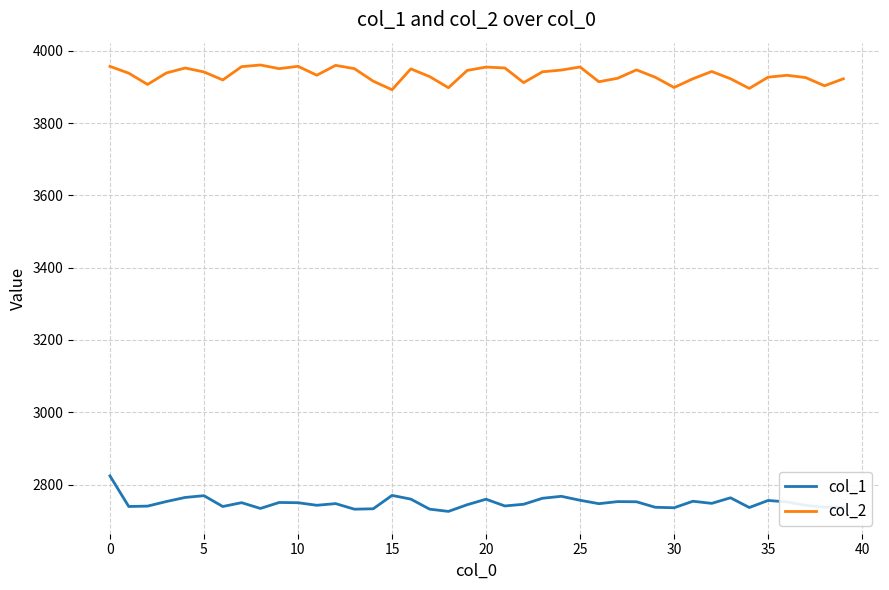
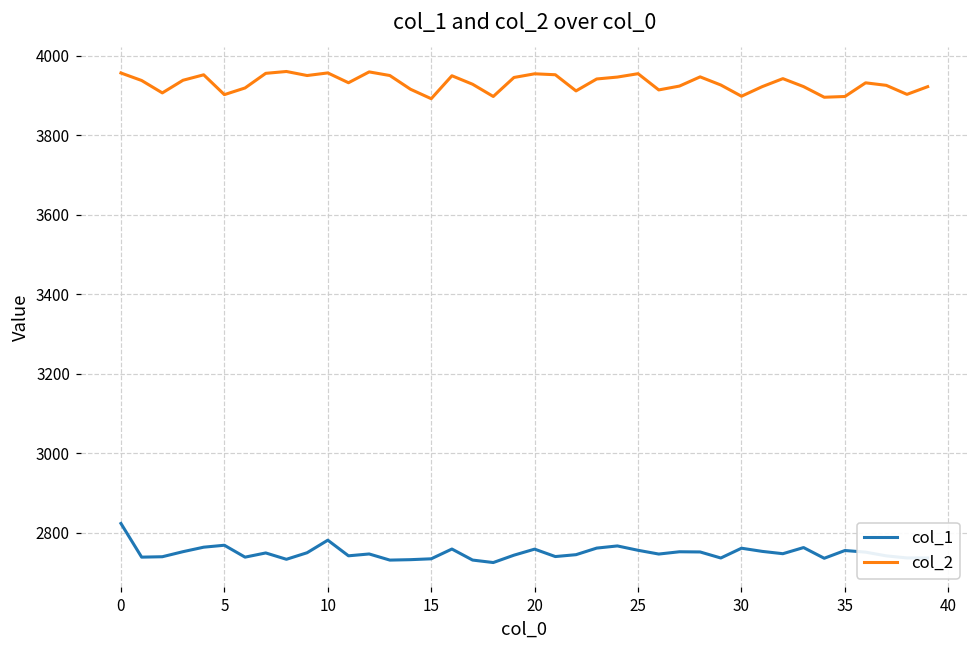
col_2, 5: 3940 -> 3900
col_1, 10: 2750 -> 2780
col_1, 15: 2770 -> 2740
col_1, 30: 2740 -> 2760
col_2, 35: 3930 -> 3900
